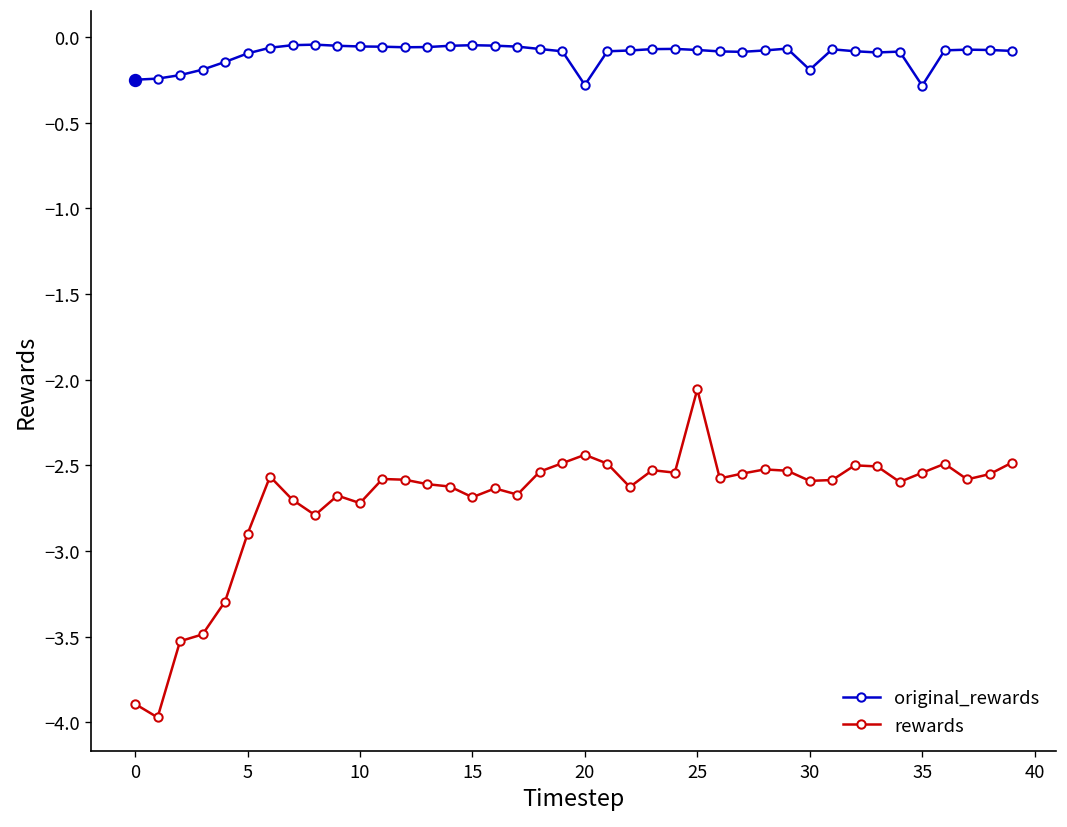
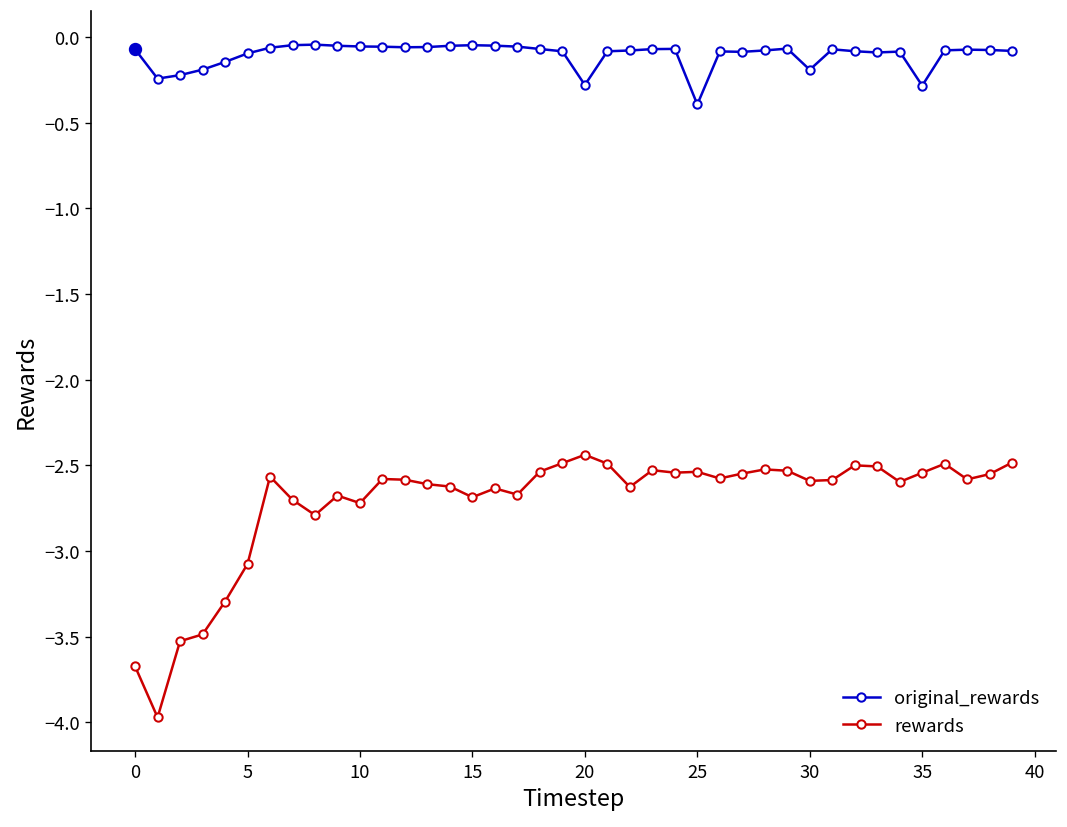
original_rewards, 0: -0.25 -> -0.07
rewards, 0: -3.89 -> -3.67
rewards, 5: -2.90 -> -3.08
original_rewards, 25: -0.08 -> -0.39
rewards, 25: -2.06 -> -2.54
